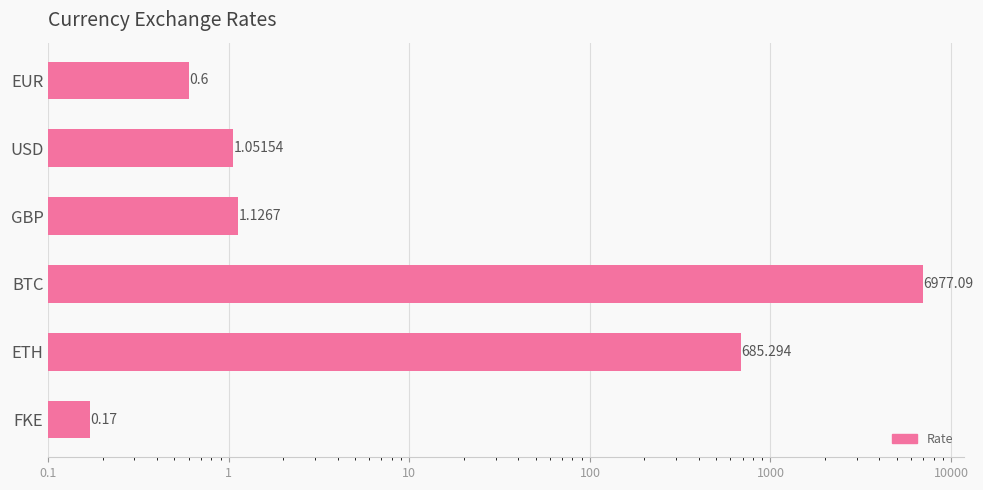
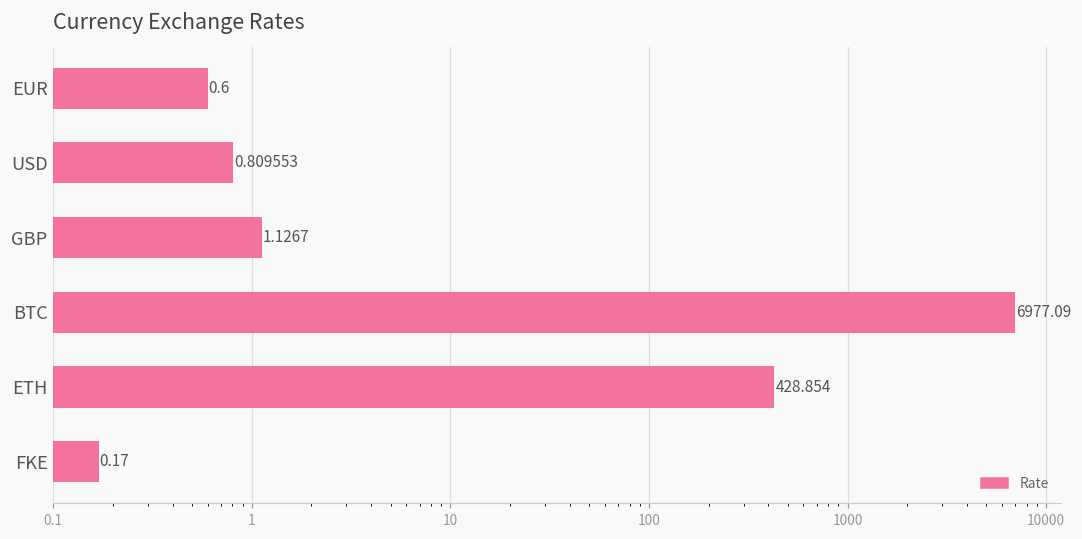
USD: 1.05154 -> 0.809553
ETH: 685.294 -> 428.854
